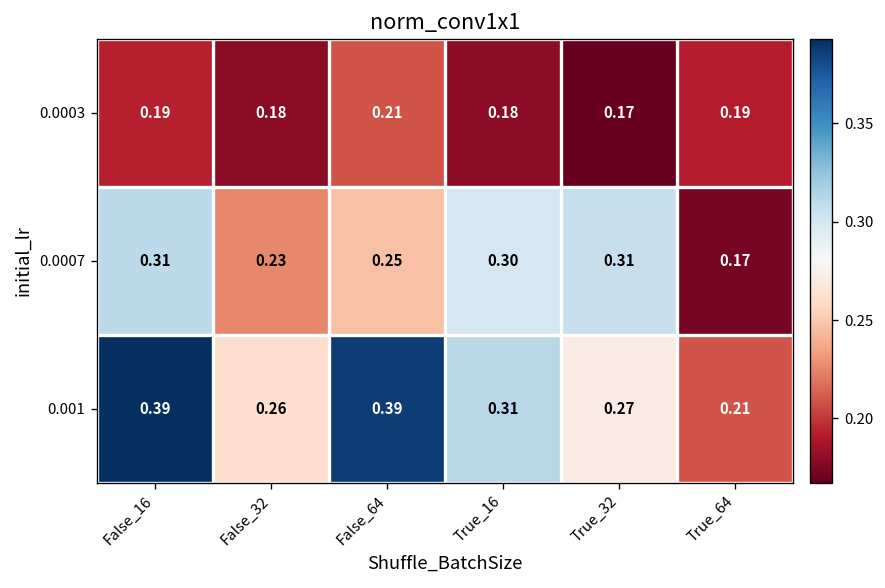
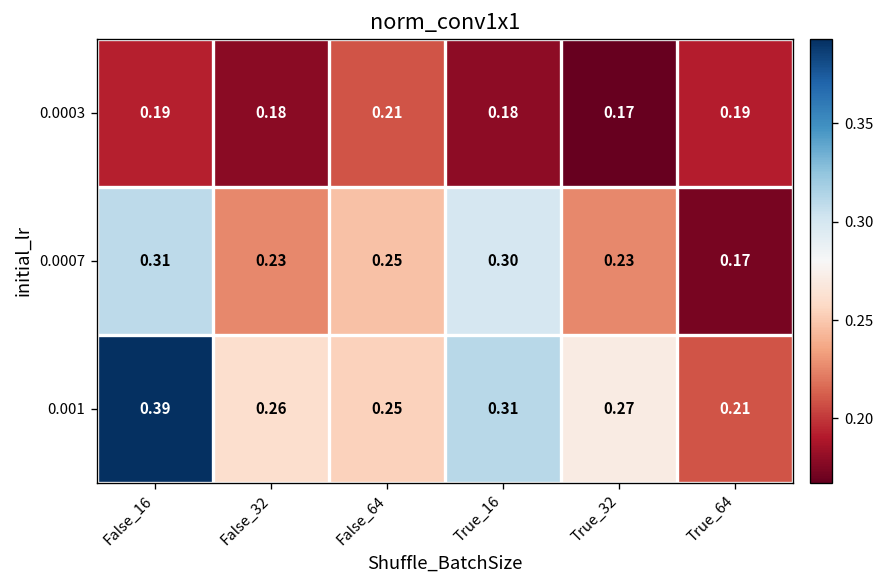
0.0007, True_32: 0.31 -> 0.23
0.001, False_64: 0.39 -> 0.25
